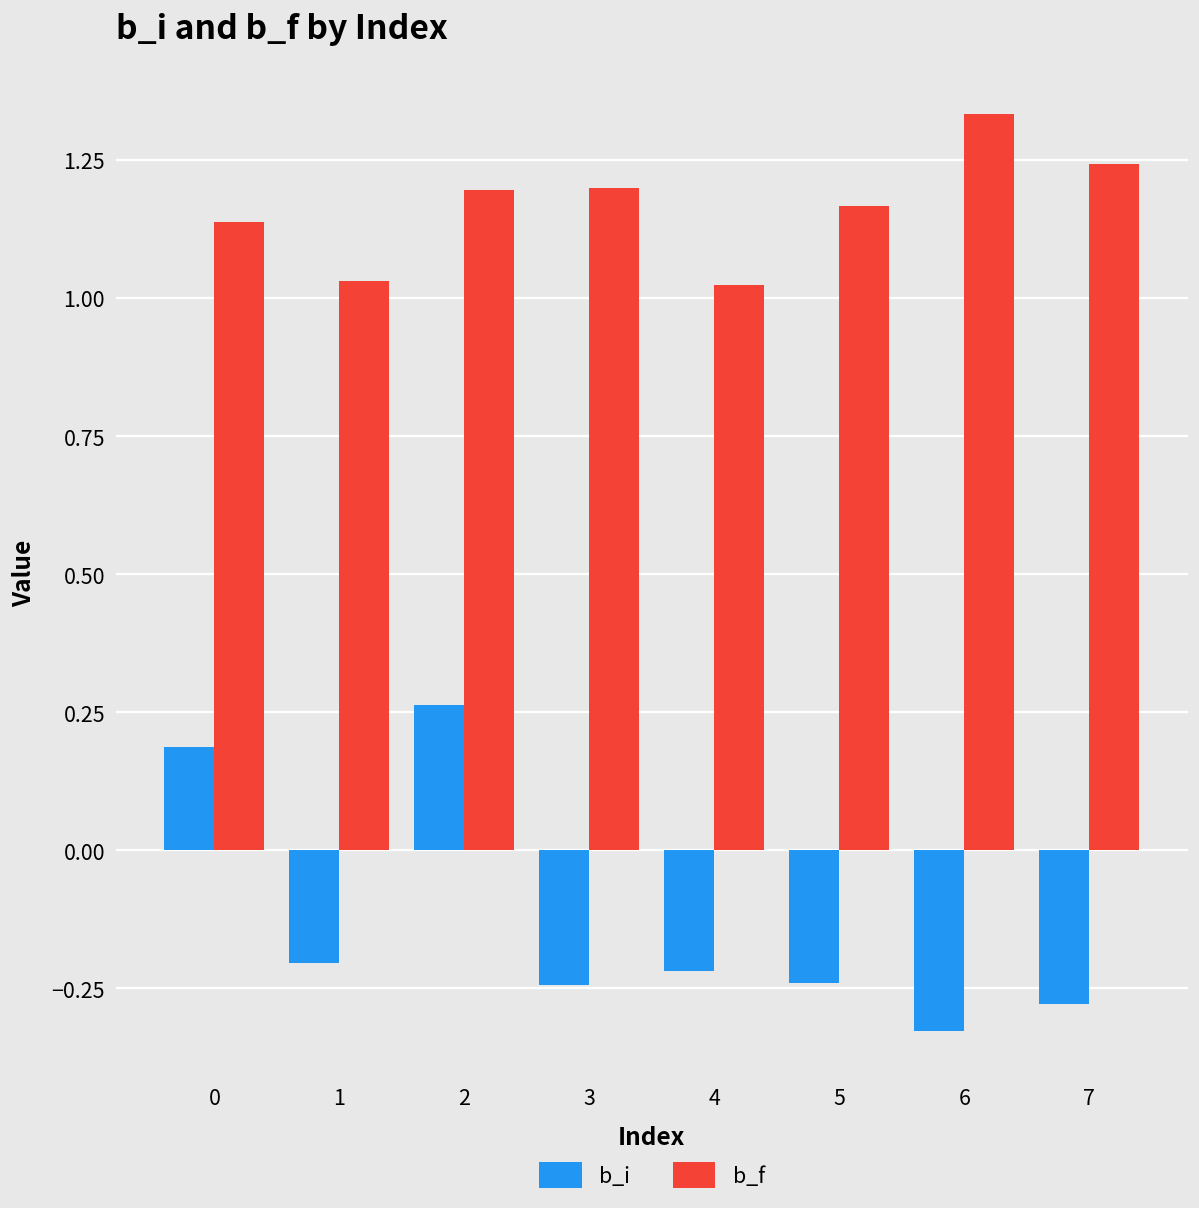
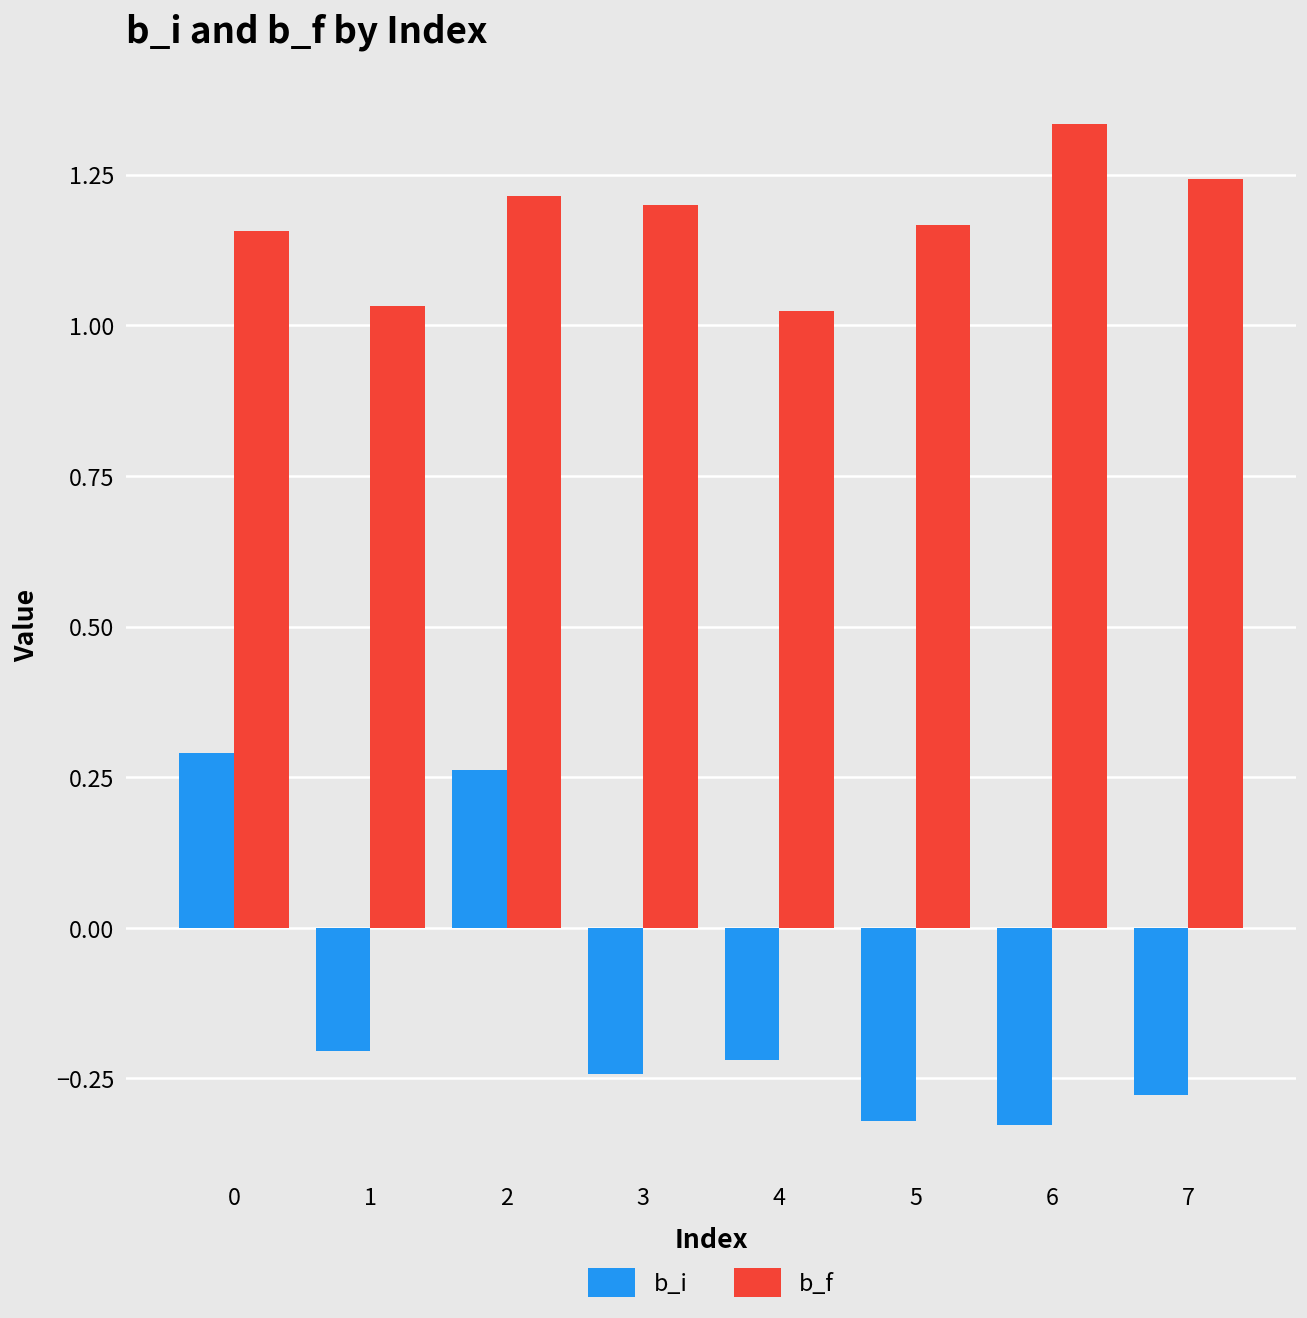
b_i, 0: 0.19 -> 0.29
b_f, 0: 1.14 -> 1.16
b_f, 2: 1.20 -> 1.22
b_i, 5: -0.24 -> -0.32
